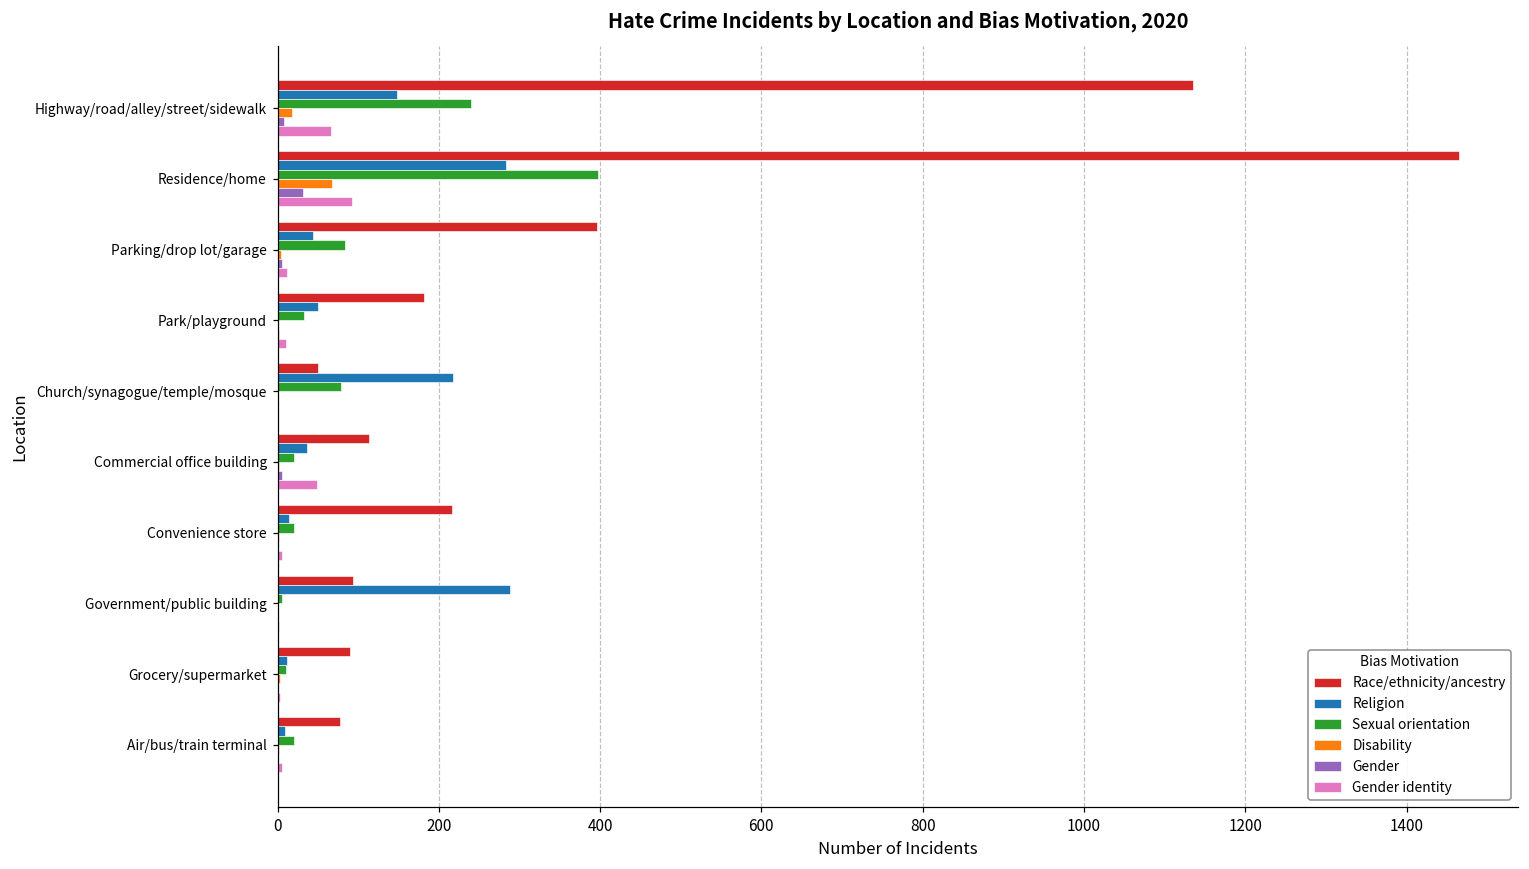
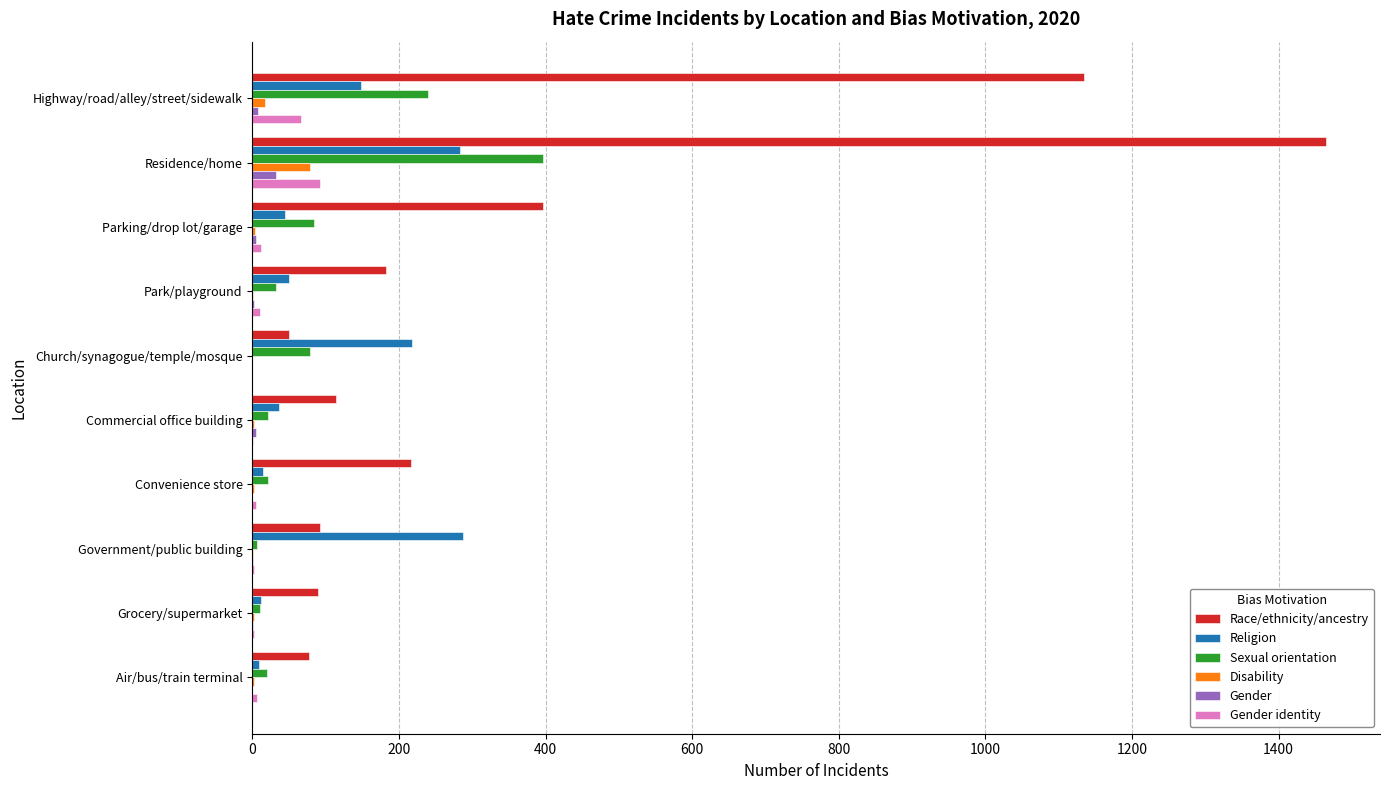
Disability, Residence/home: 70 -> 80
Gender identity, Commercial office building: 50 -> 0
